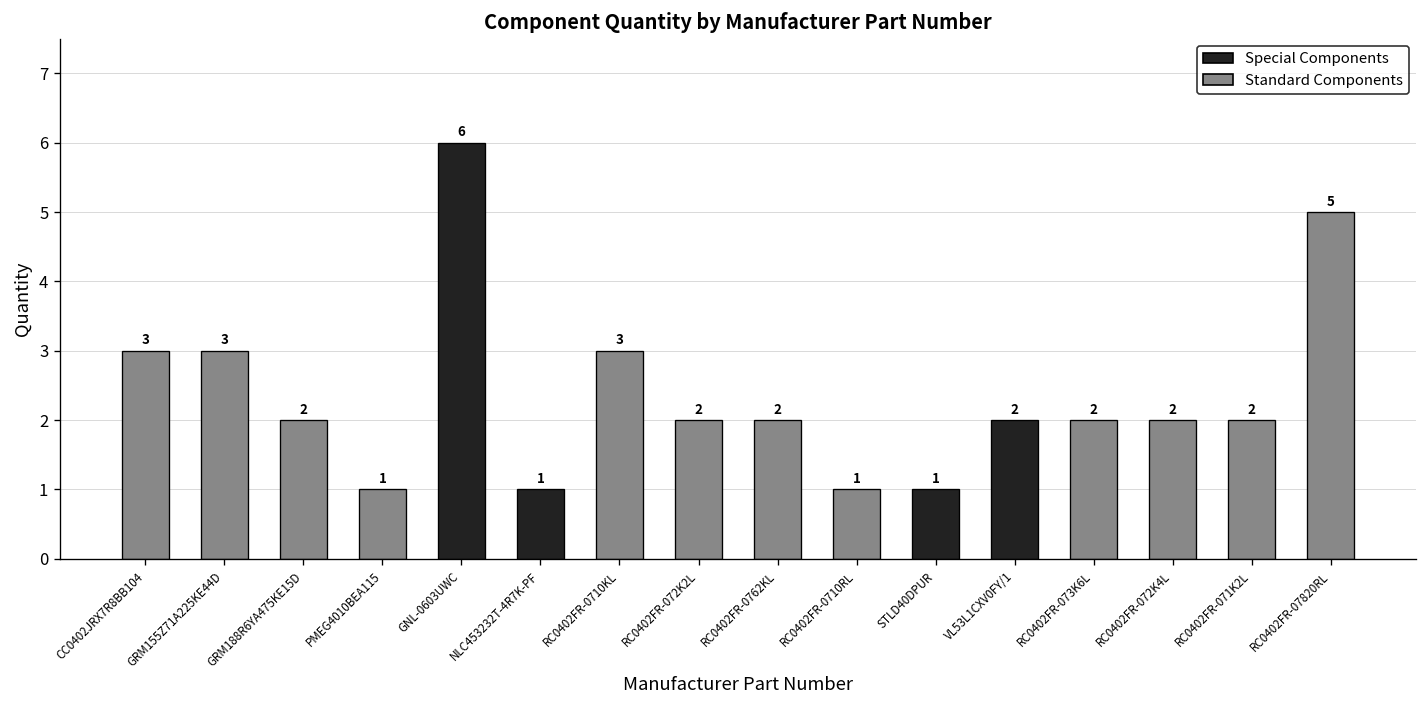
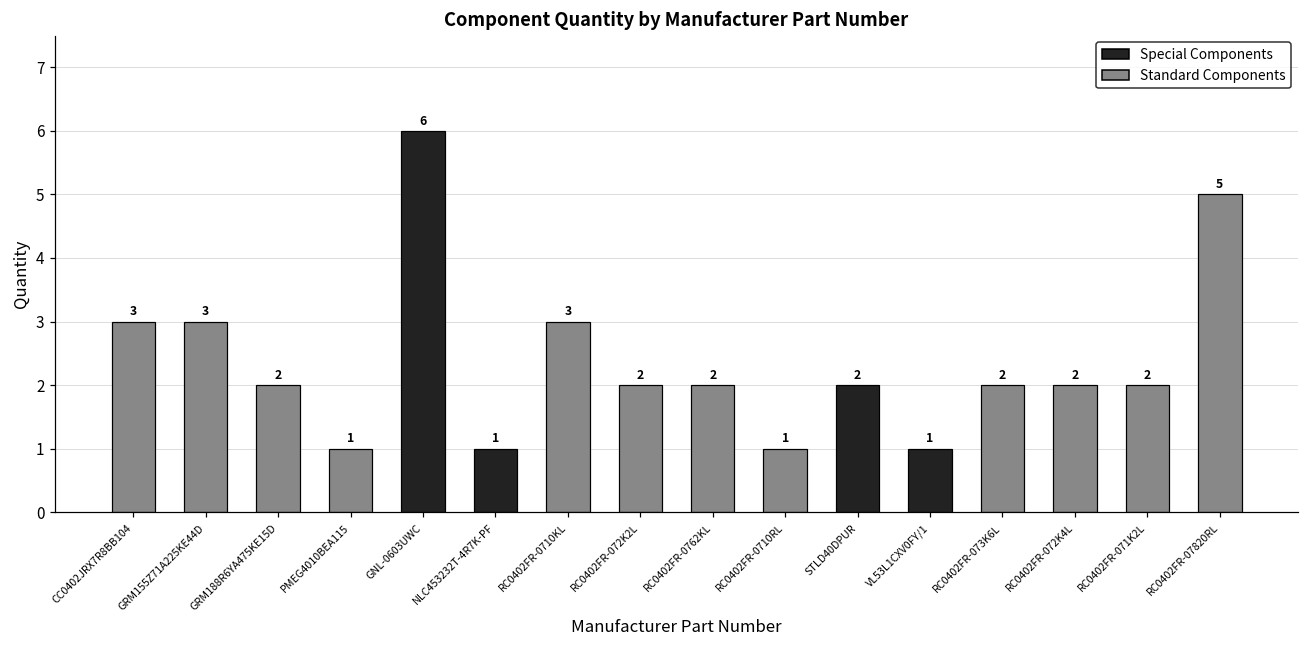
STLD40DPUR: 1 -> 2
VL53L1CXV0FY/1: 2 -> 1
